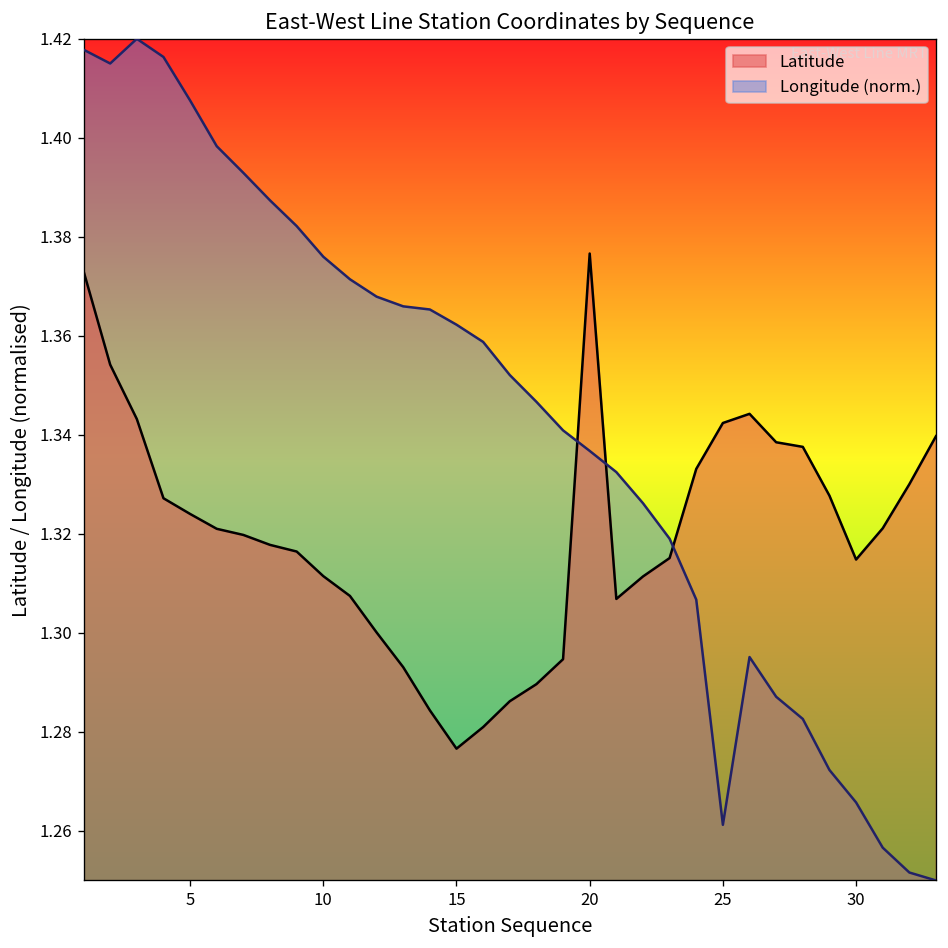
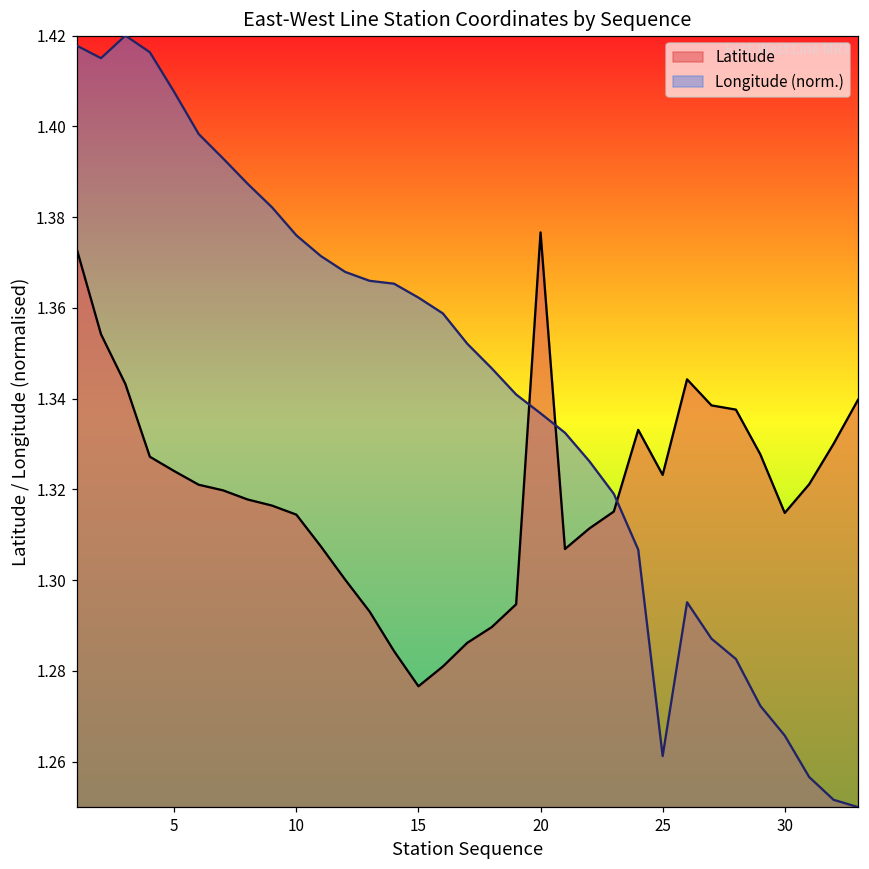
Latitude, 10: 1.311 -> 1.314
Latitude, 25: 1.342 -> 1.323
